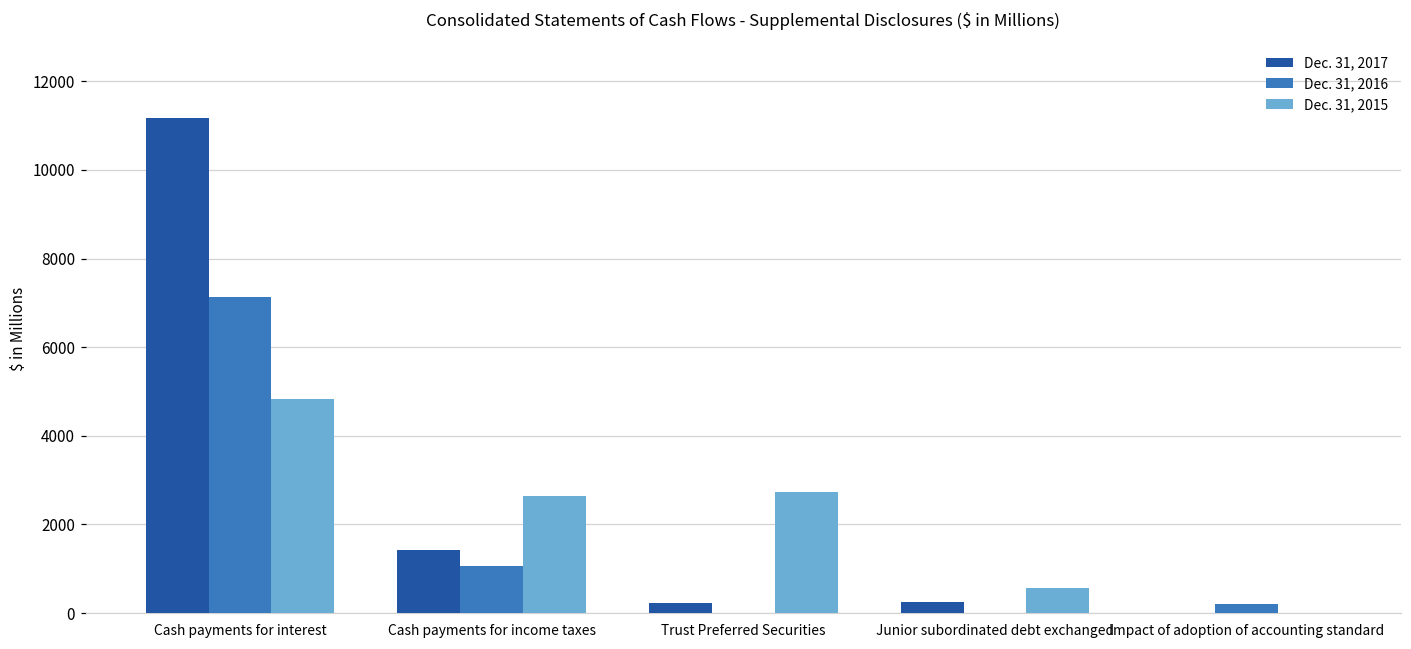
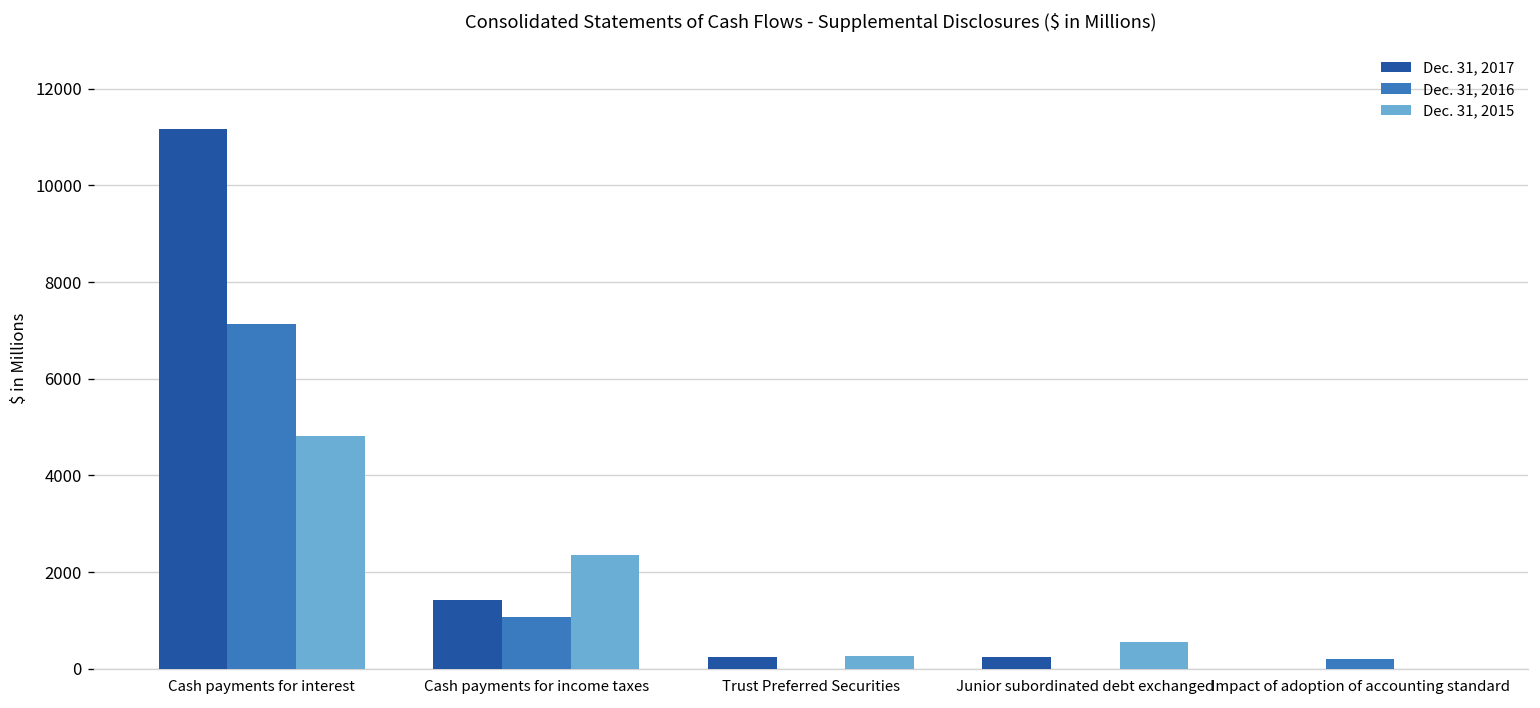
Dec. 31, 2015, Cash payments for income taxes: 2700 -> 2300
Dec. 31, 2015, Trust Preferred Securities: 2700 -> 300
